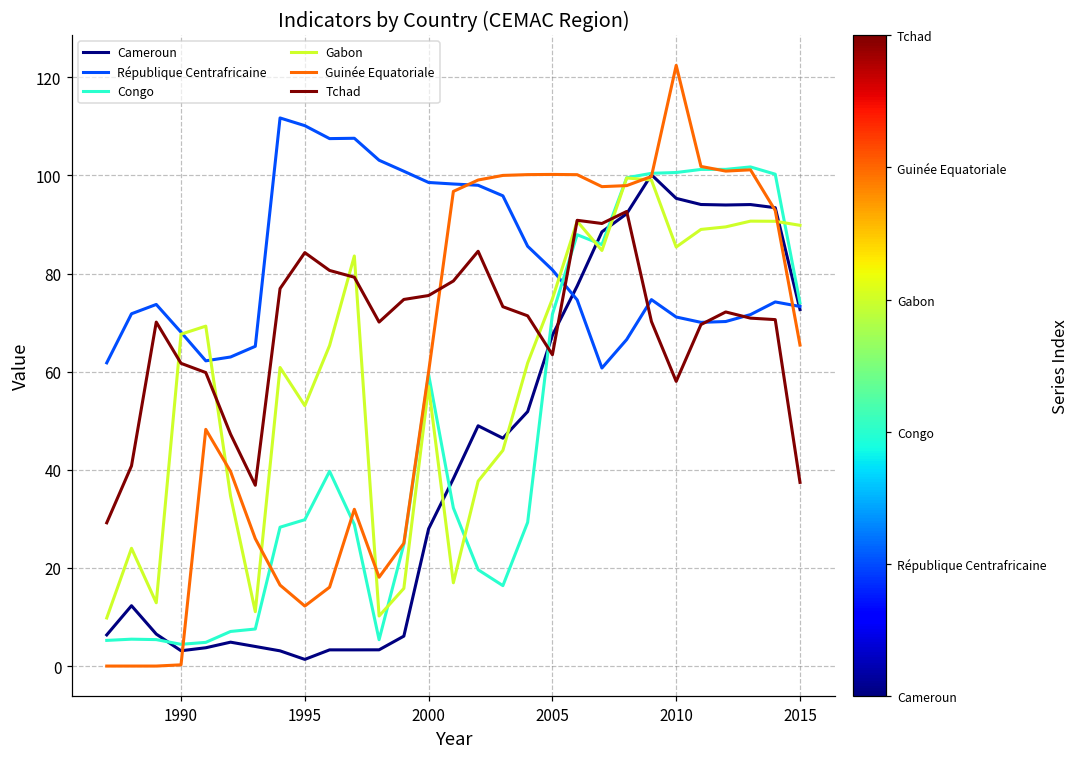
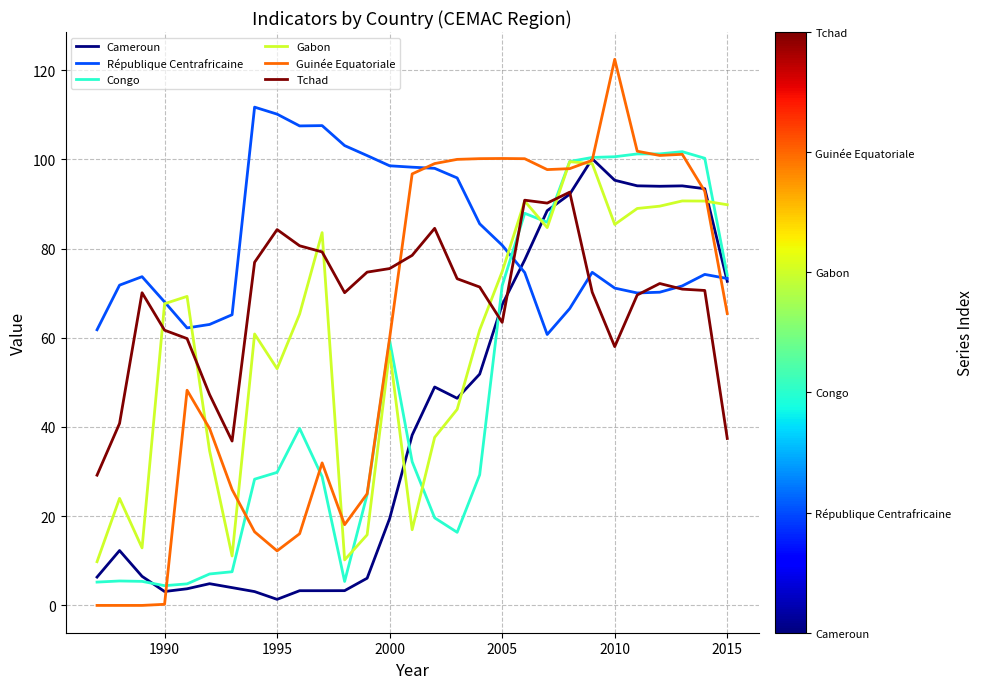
Cameroun, 2000: 28 -> 19
